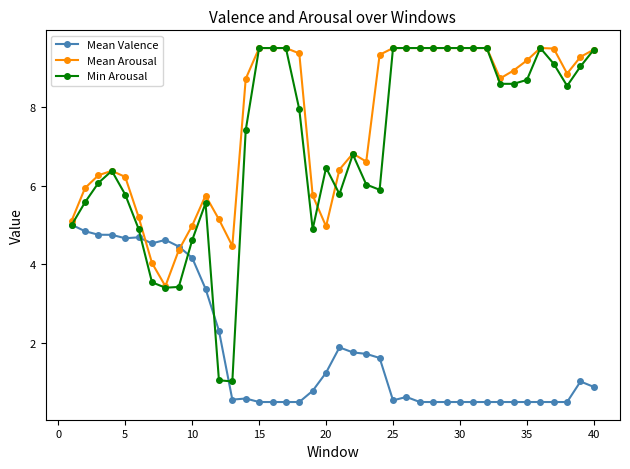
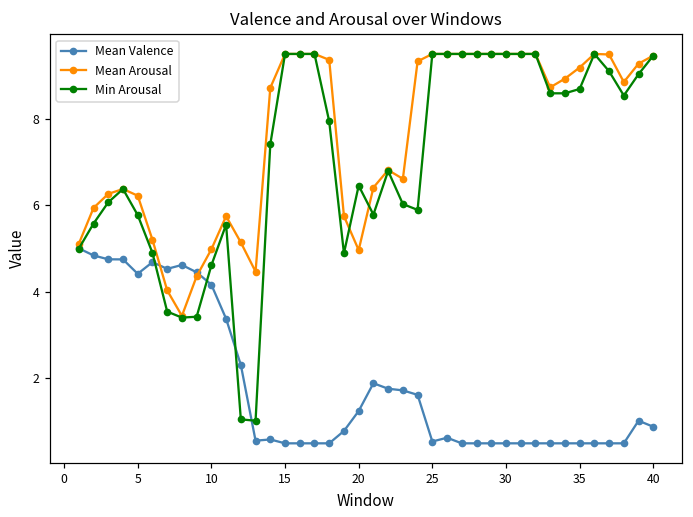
Mean Valence, 5: 4.7 -> 4.4
